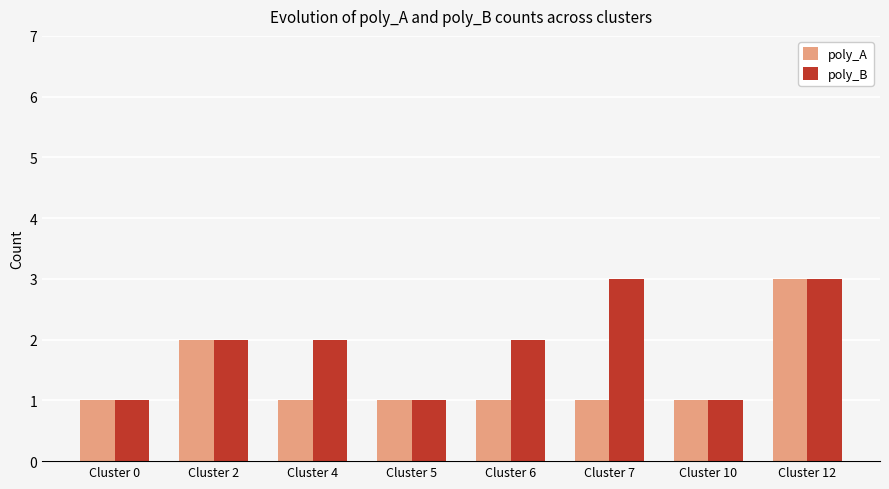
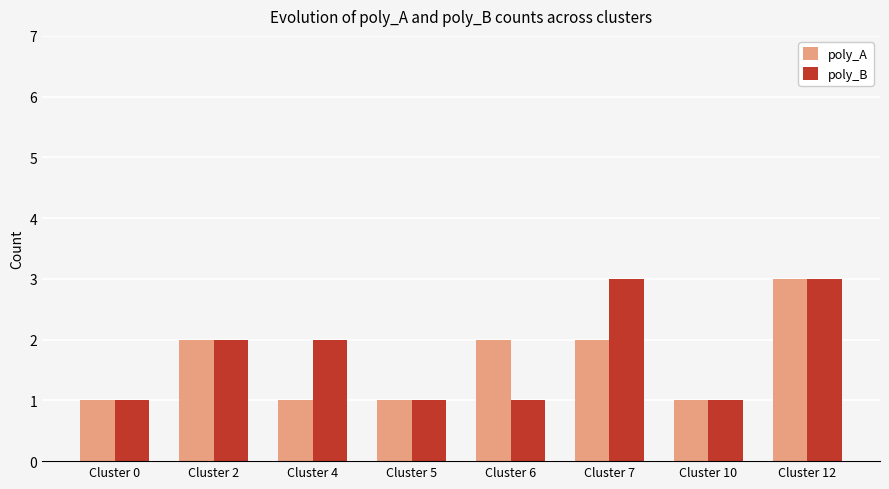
poly_A, Cluster 6: 1 -> 2
poly_B, Cluster 6: 2 -> 1
poly_A, Cluster 7: 1 -> 2
